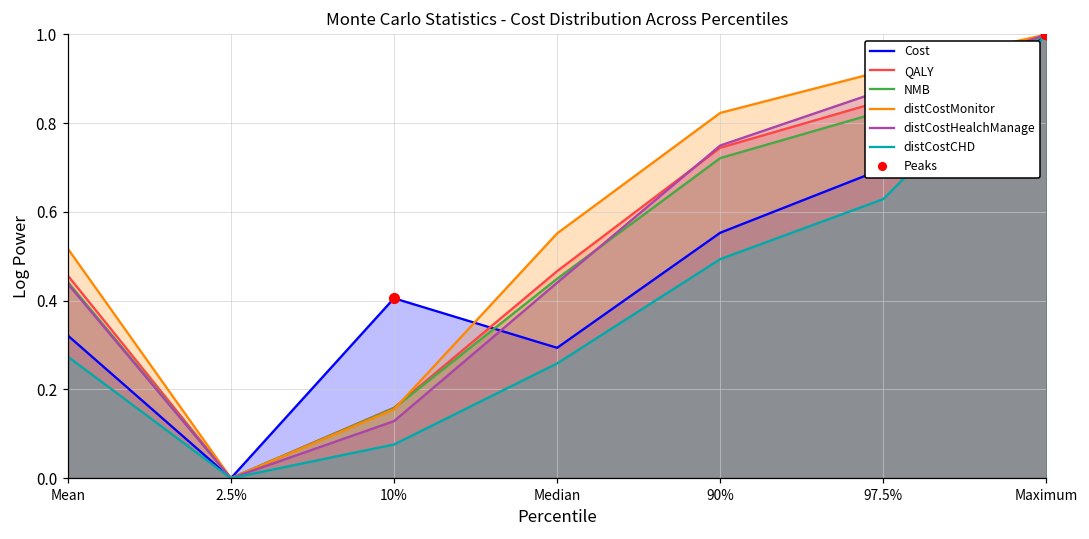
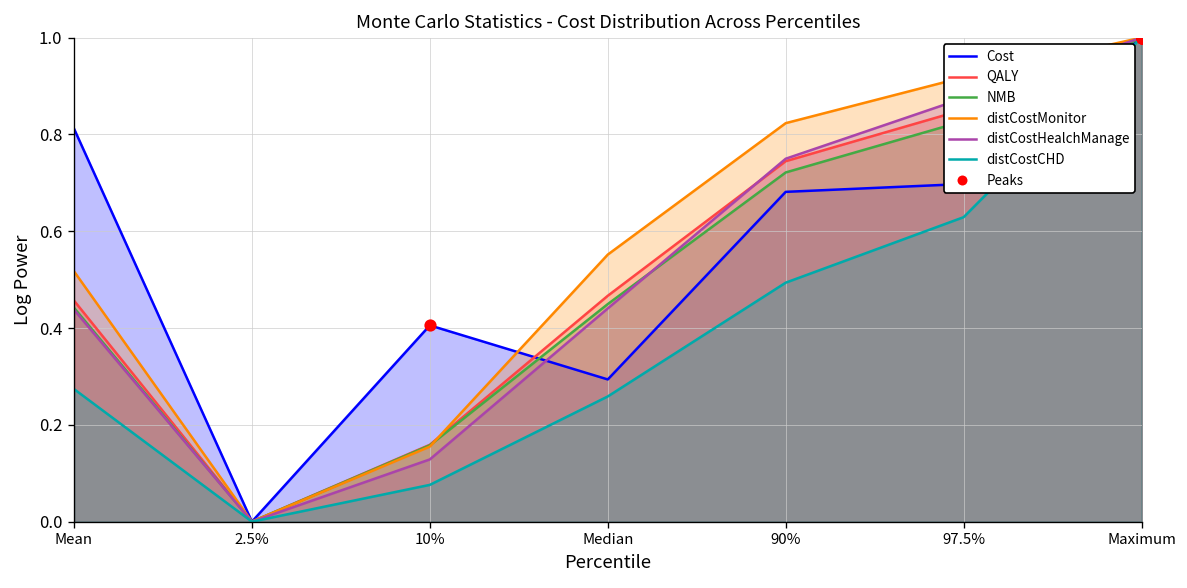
Cost, Mean: 0.32 -> 0.81
Cost, 90%: 0.55 -> 0.68
